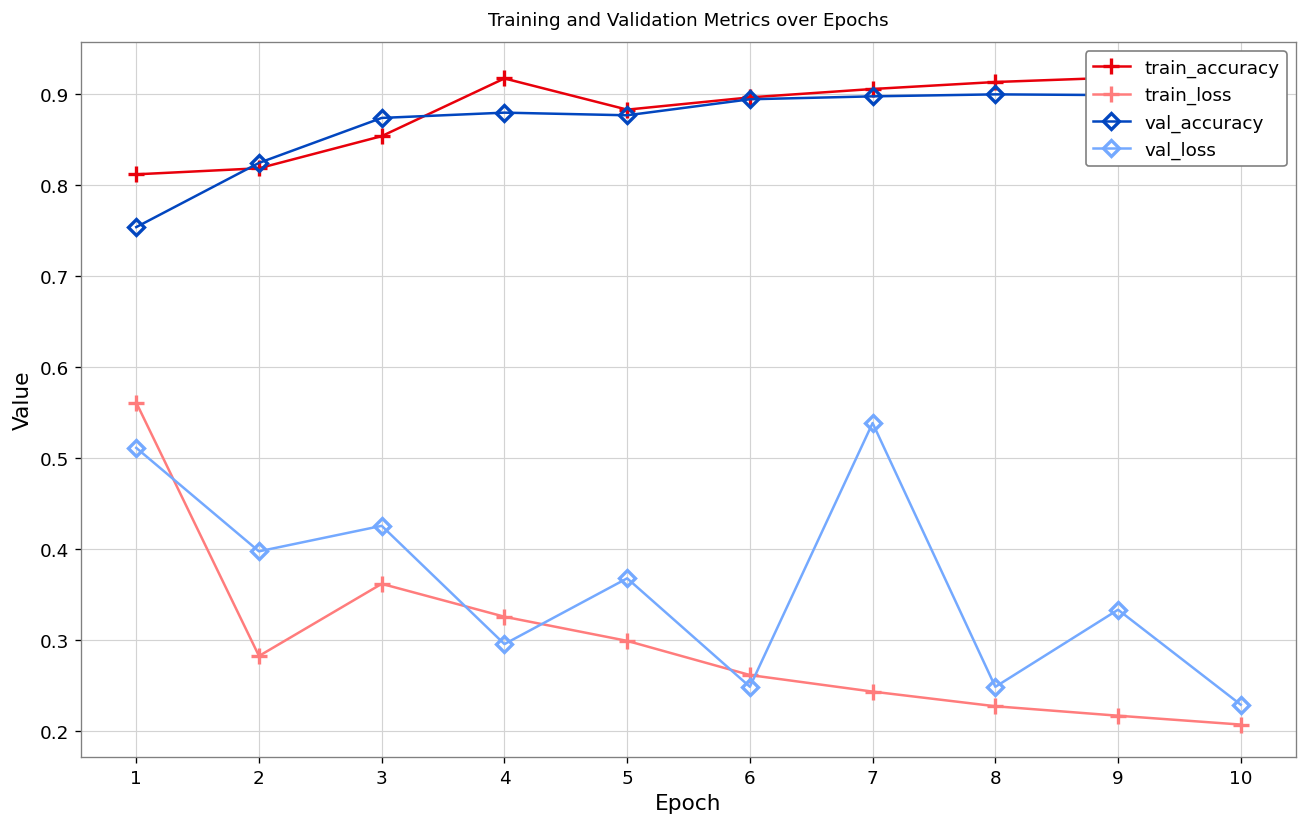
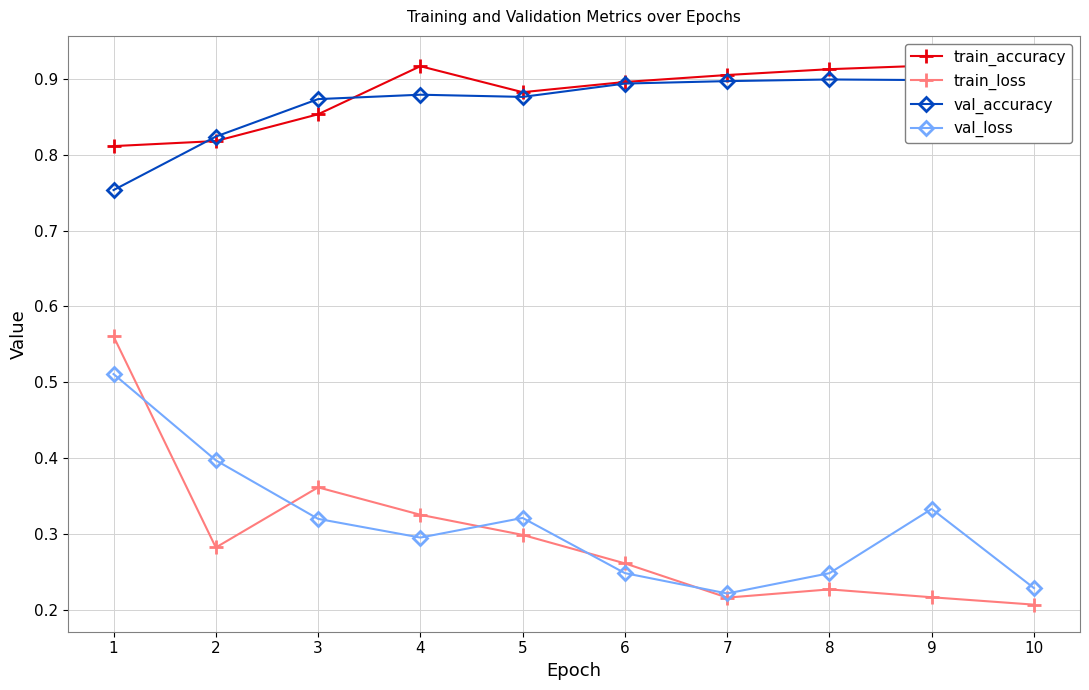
val_loss, 3: 0.43 -> 0.32
val_loss, 5: 0.37 -> 0.32
train_loss, 7: 0.24 -> 0.22
val_loss, 7: 0.54 -> 0.22
